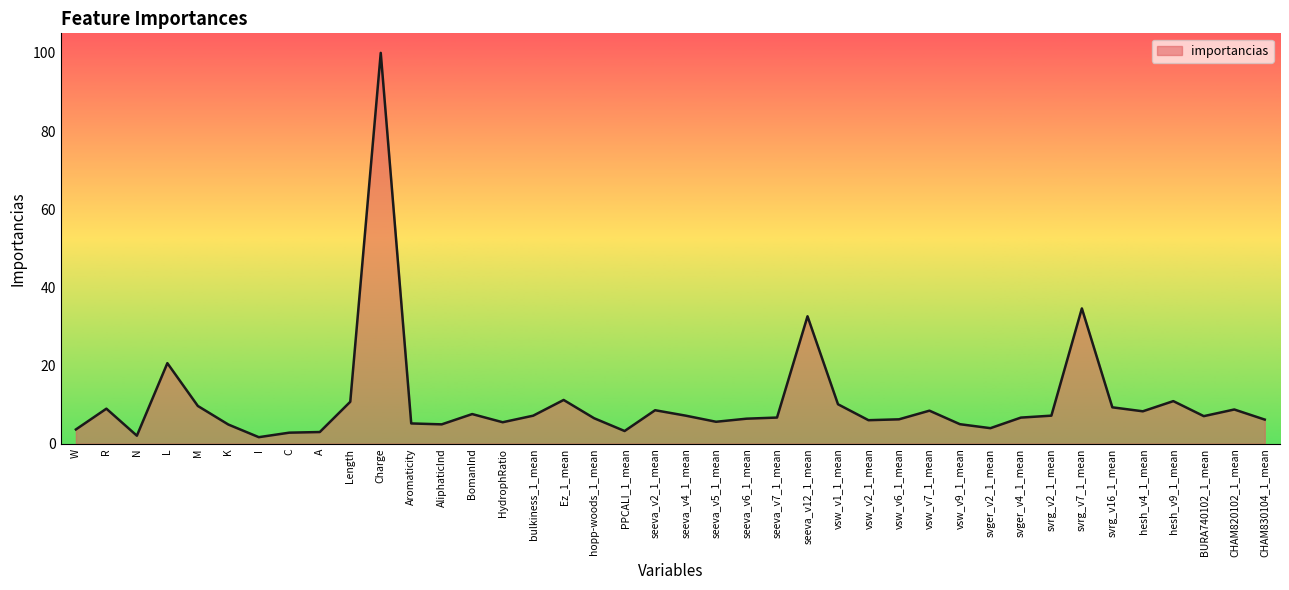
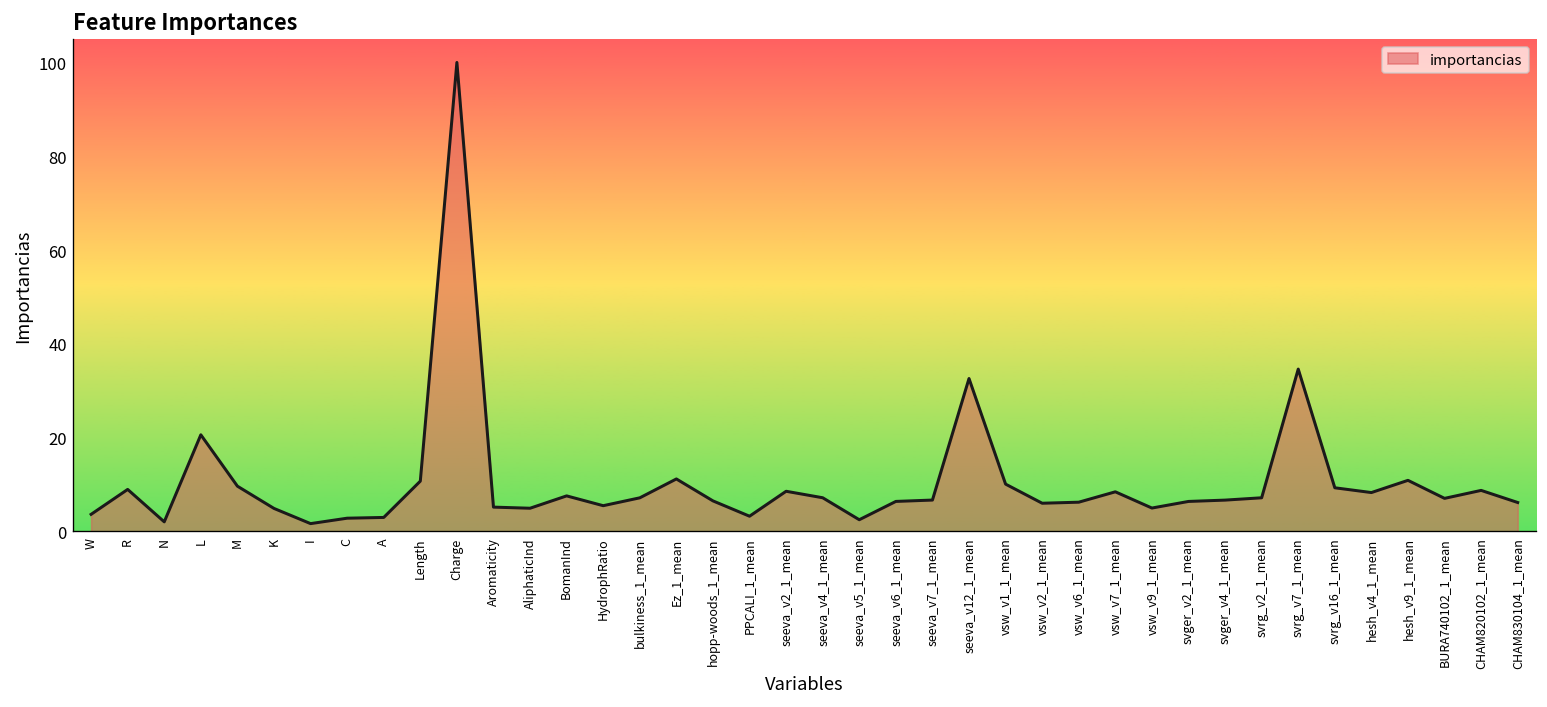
seeva_v5_1_mean: 6 -> 2
svger_v2_1_mean: 4 -> 6
